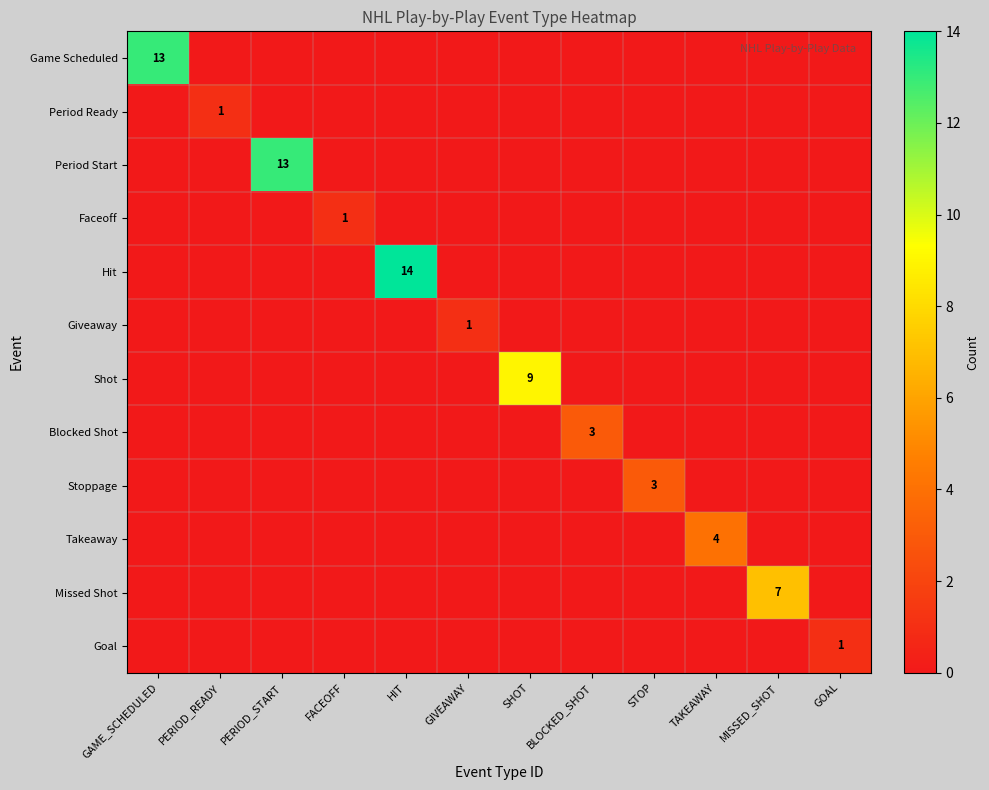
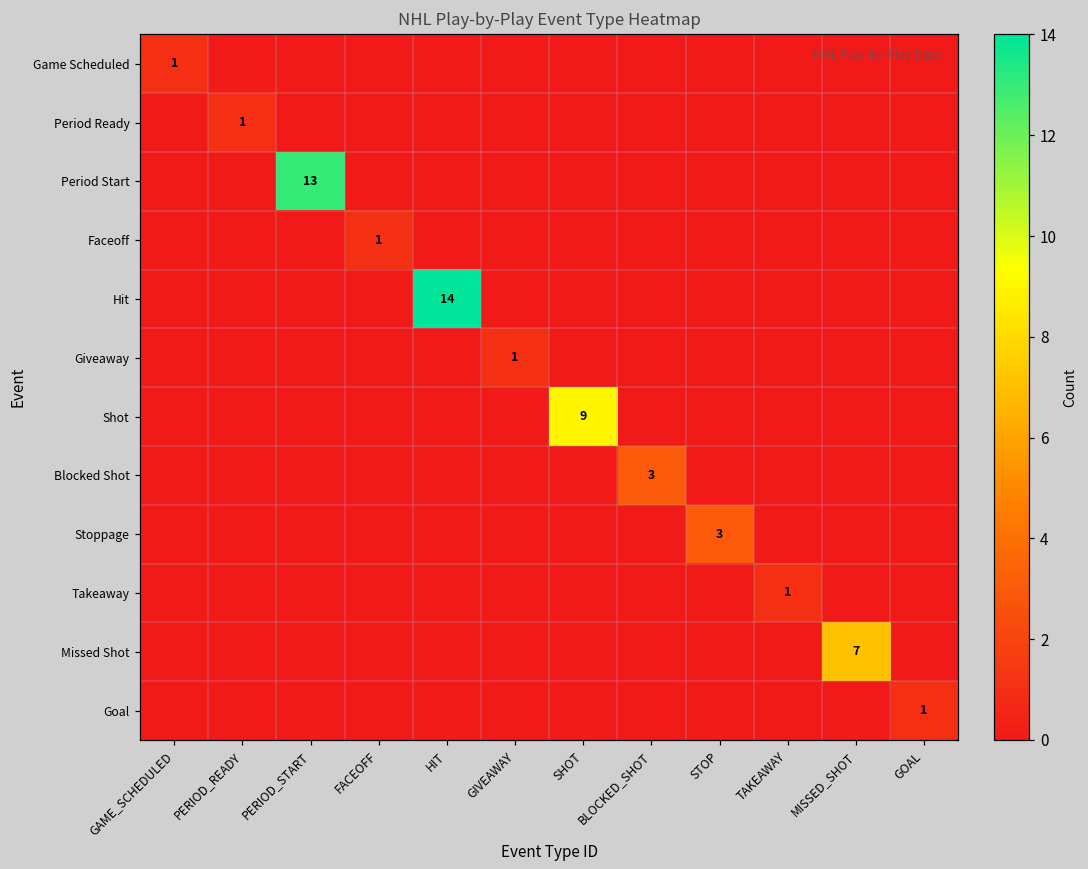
Game Scheduled, GAME_SCHEDULED: 13 -> 1
Takeaway, TAKEAWAY: 4 -> 1
